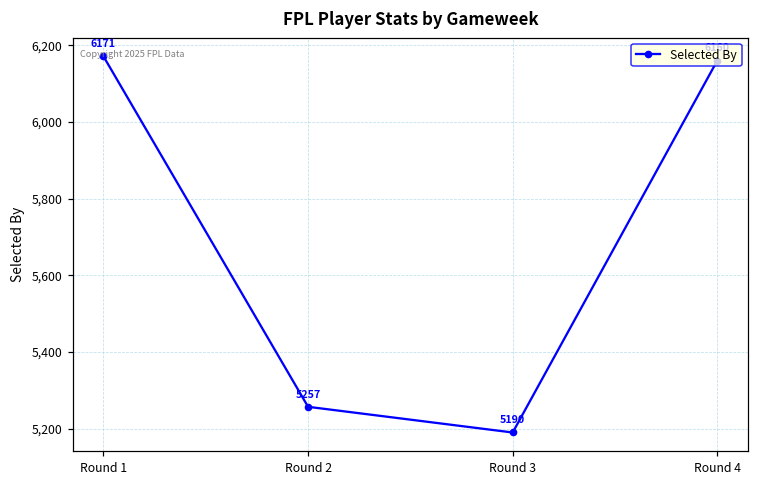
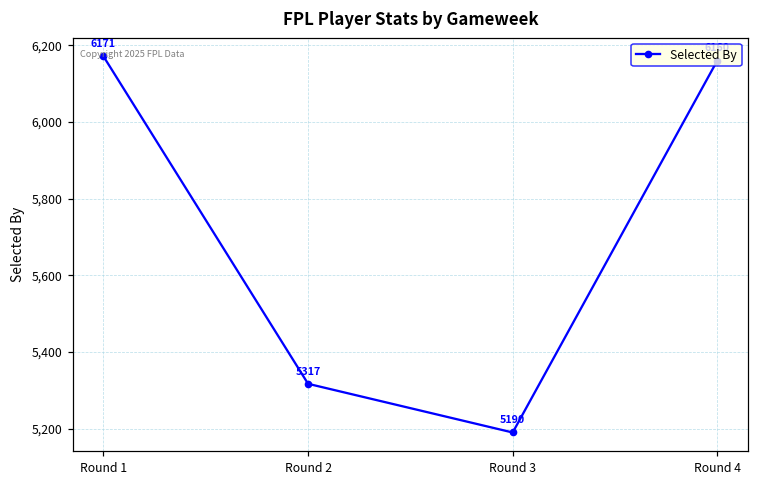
Round 2: 5257 -> 5317
